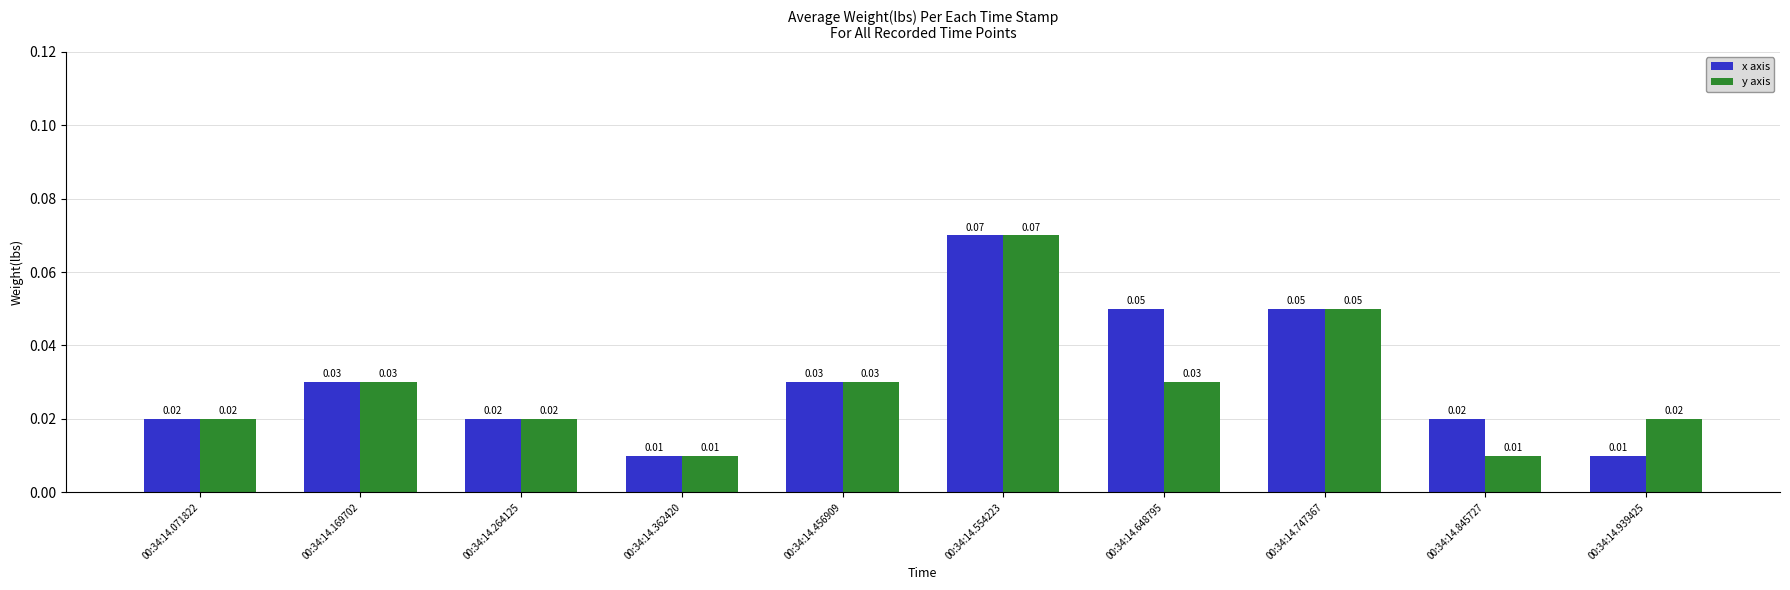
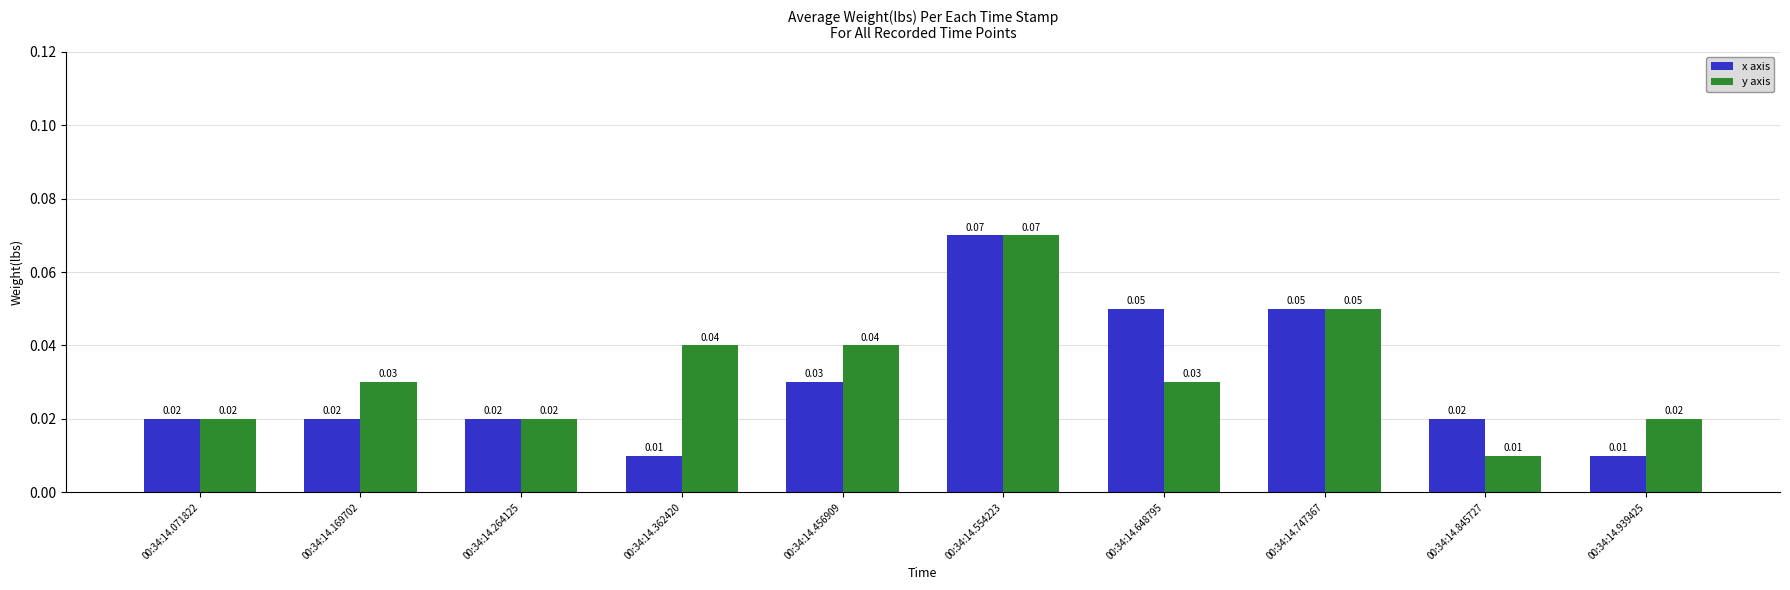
x axis, 00:34:14.169702: 0.03 -> 0.02
y axis, 00:34:14.362420: 0.01 -> 0.04
y axis, 00:34:14.456909: 0.03 -> 0.04
